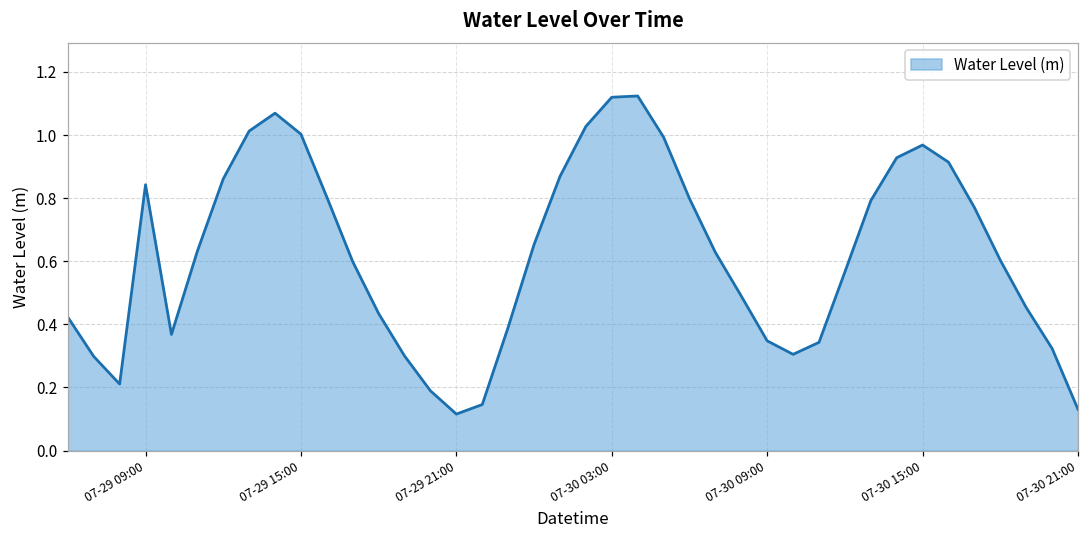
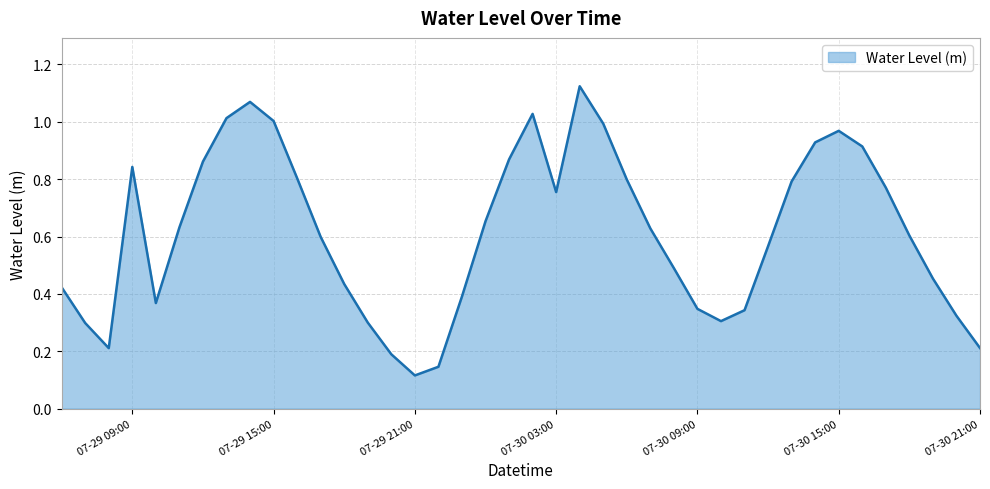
07-30 03:00: 1.12 -> 0.75
07-30 21:00: 0.13 -> 0.21
